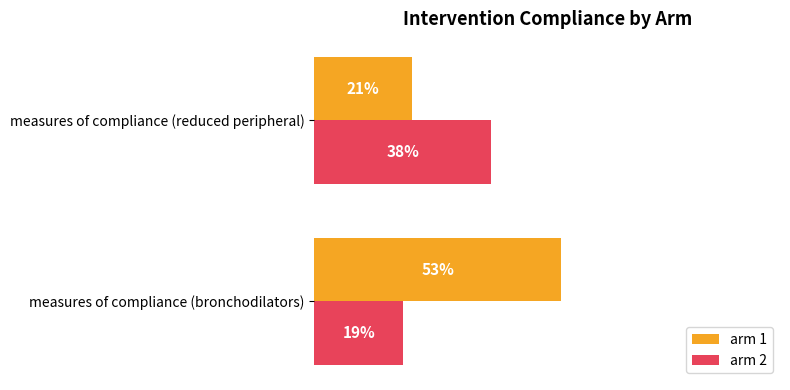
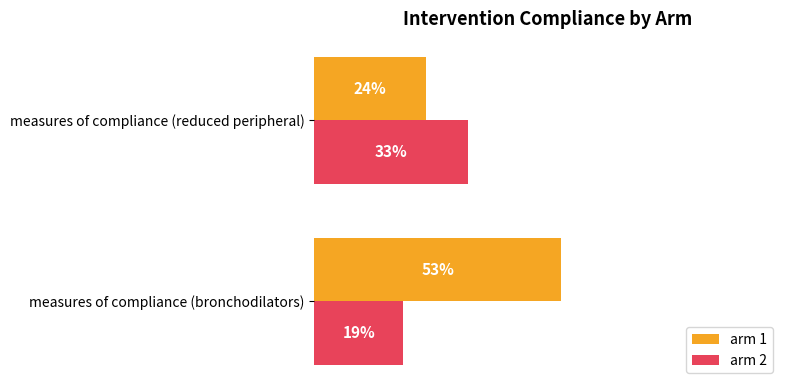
arm 1, measures of compliance (reduced peripheral): 21% -> 24%
arm 2, measures of compliance (reduced peripheral): 38% -> 33%
